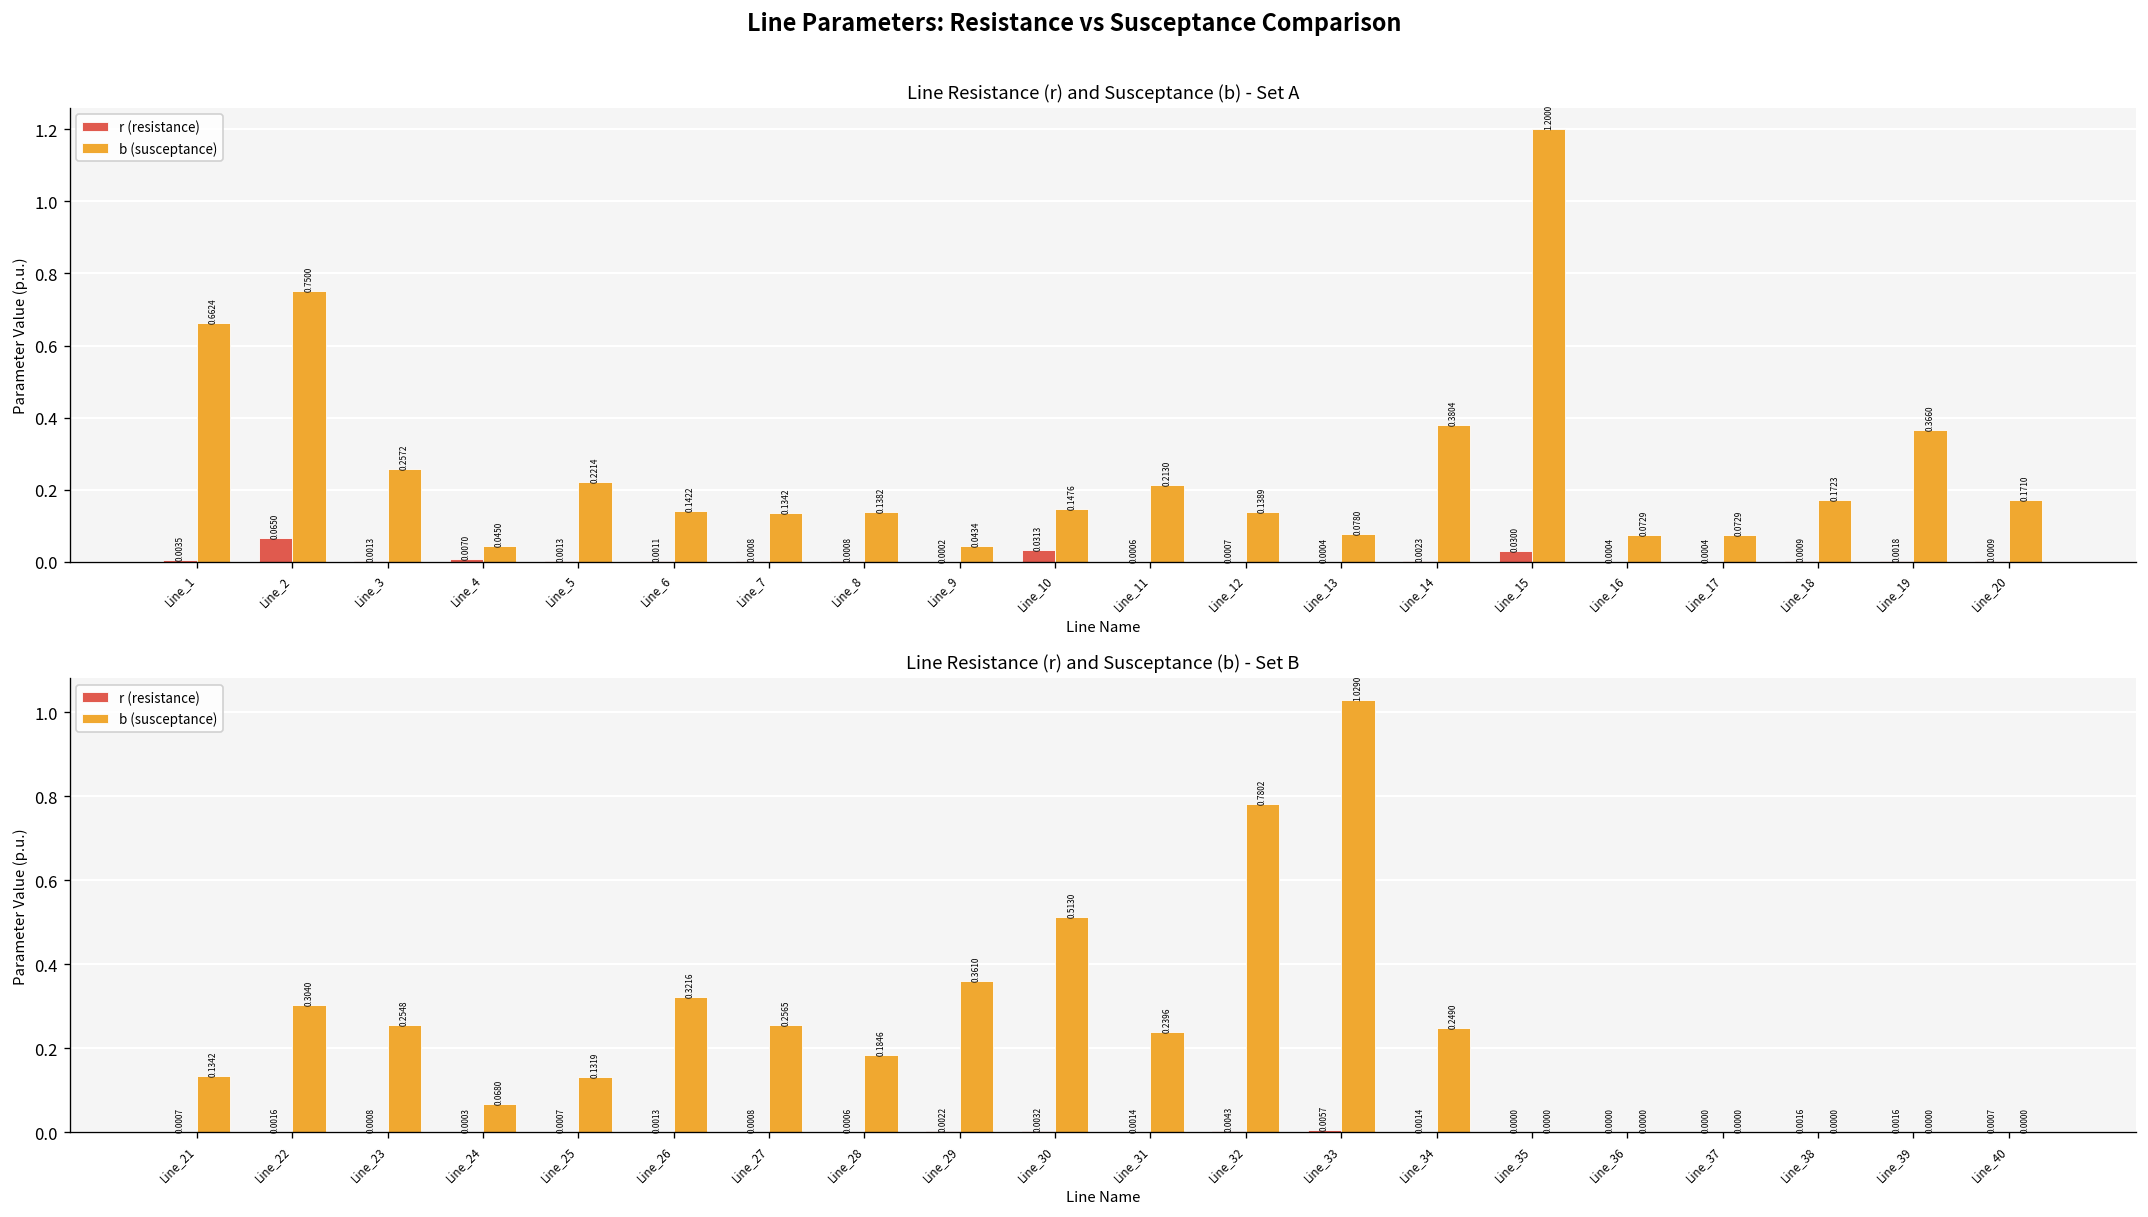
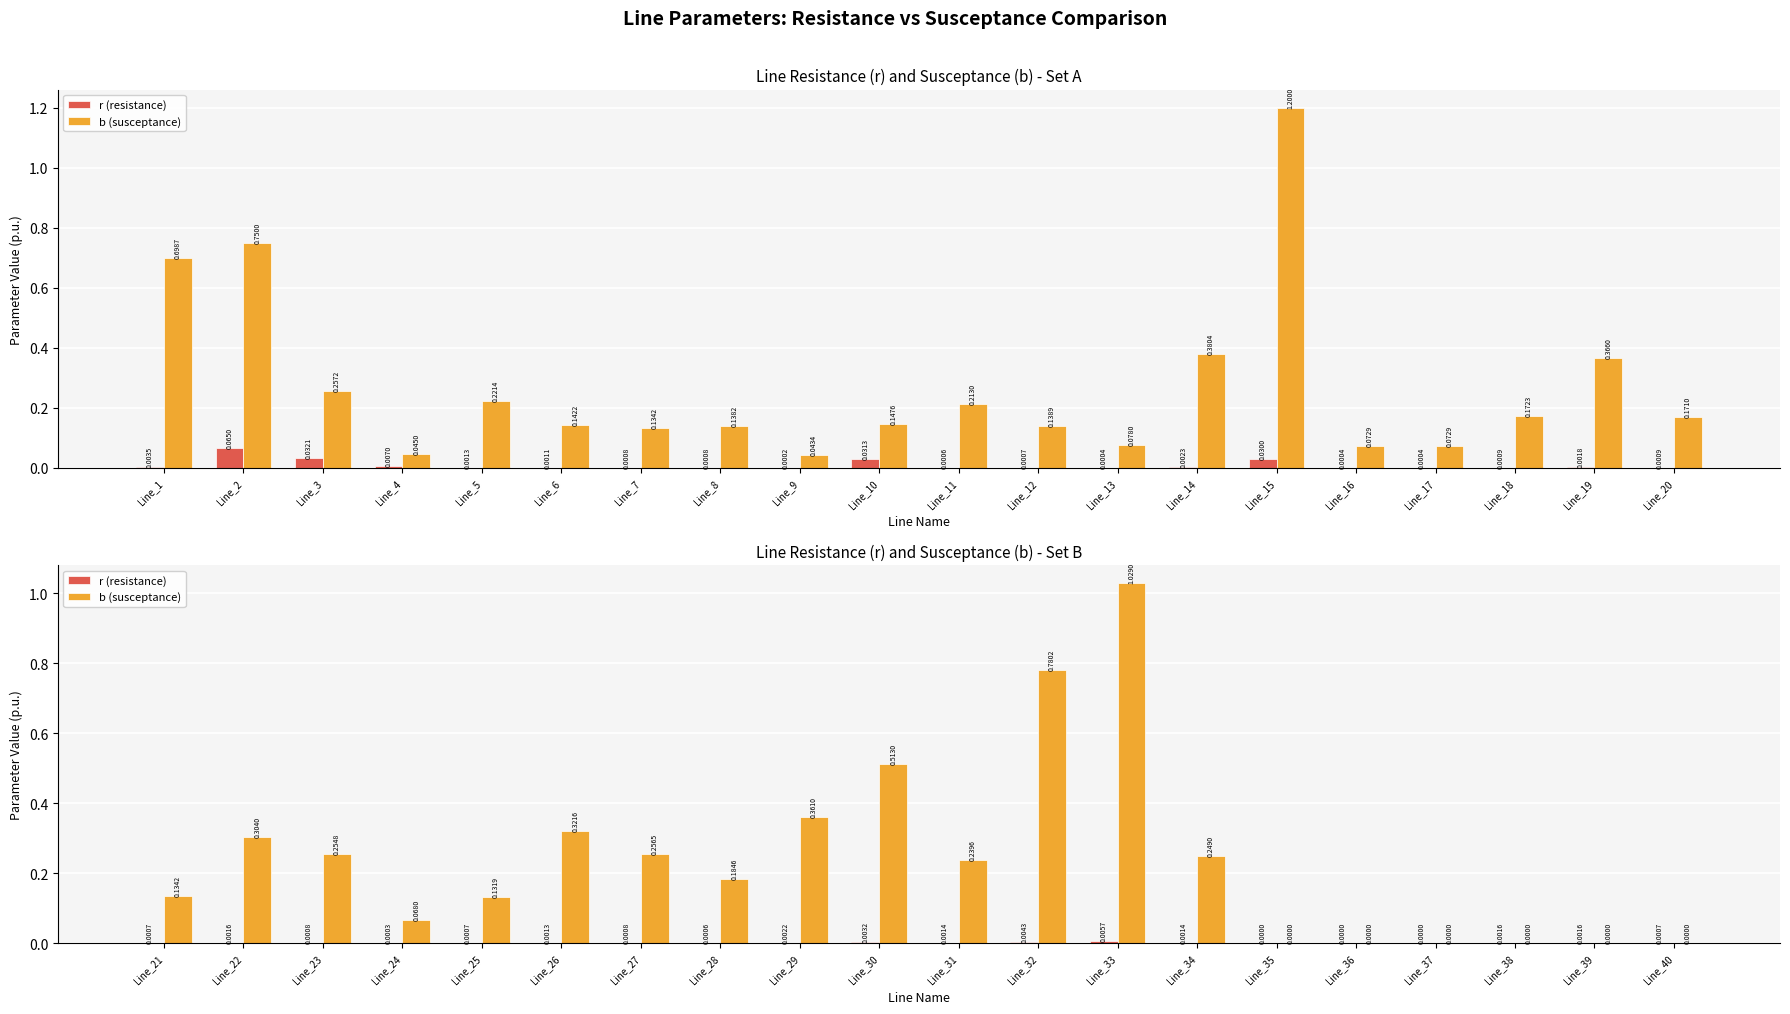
Line Resistance (r) and Susceptance (b) - Set A, b (susceptance), Line_1: 0.6624 -> 0.6987
Line Resistance (r) and Susceptance (b) - Set A, r (resistance), Line_3: 0.0013 -> 0.0321
